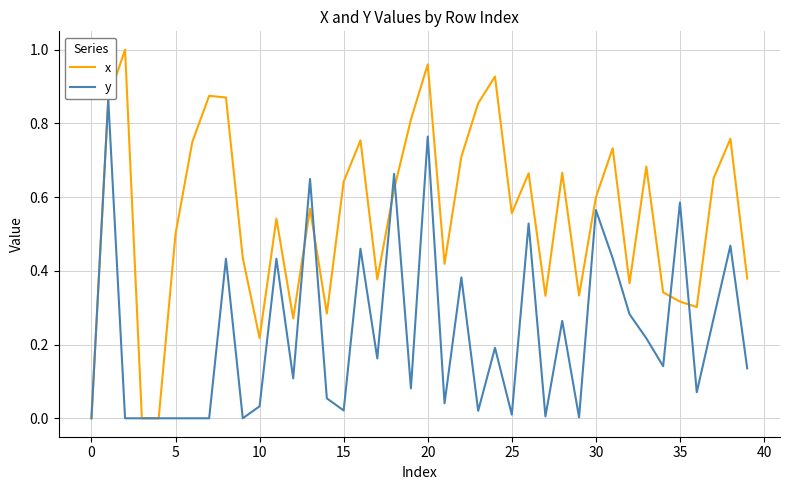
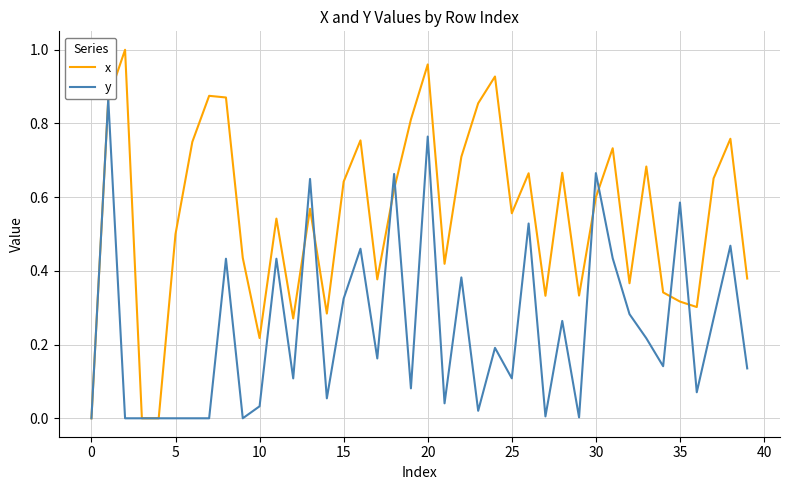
y, 15: 0.02 -> 0.32
y, 25: 0.01 -> 0.11
y, 30: 0.57 -> 0.67
